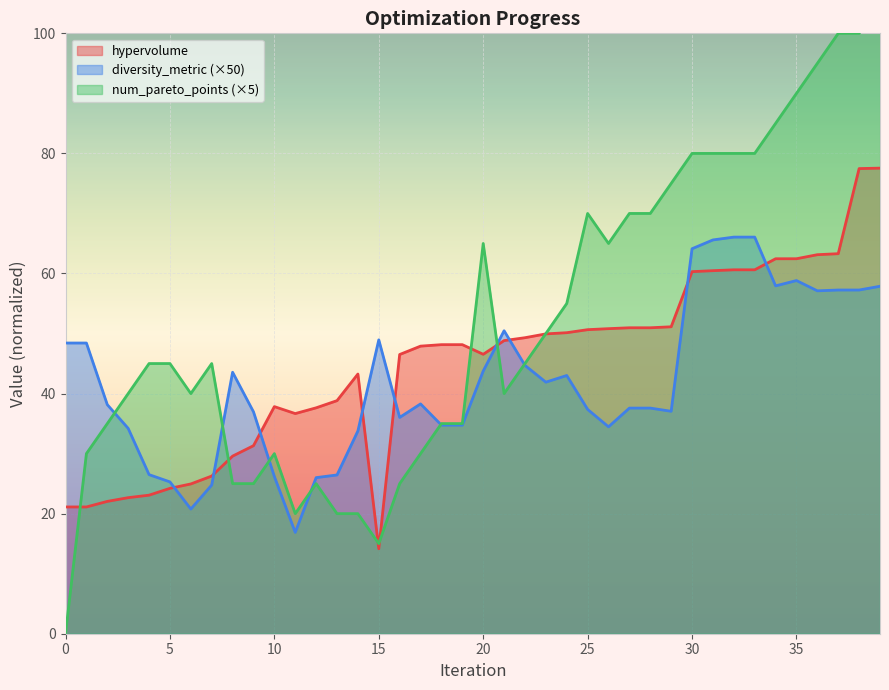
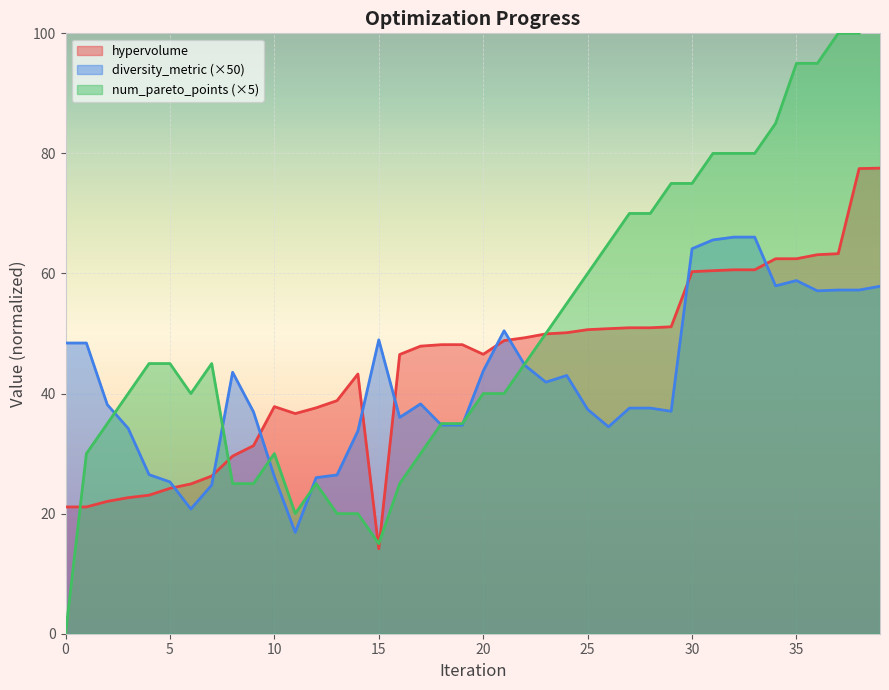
num_pareto_points (×5), 20: 65 -> 40
num_pareto_points (×5), 25: 70 -> 60
num_pareto_points (×5), 30: 80 -> 75
num_pareto_points (×5), 35: 90 -> 95
